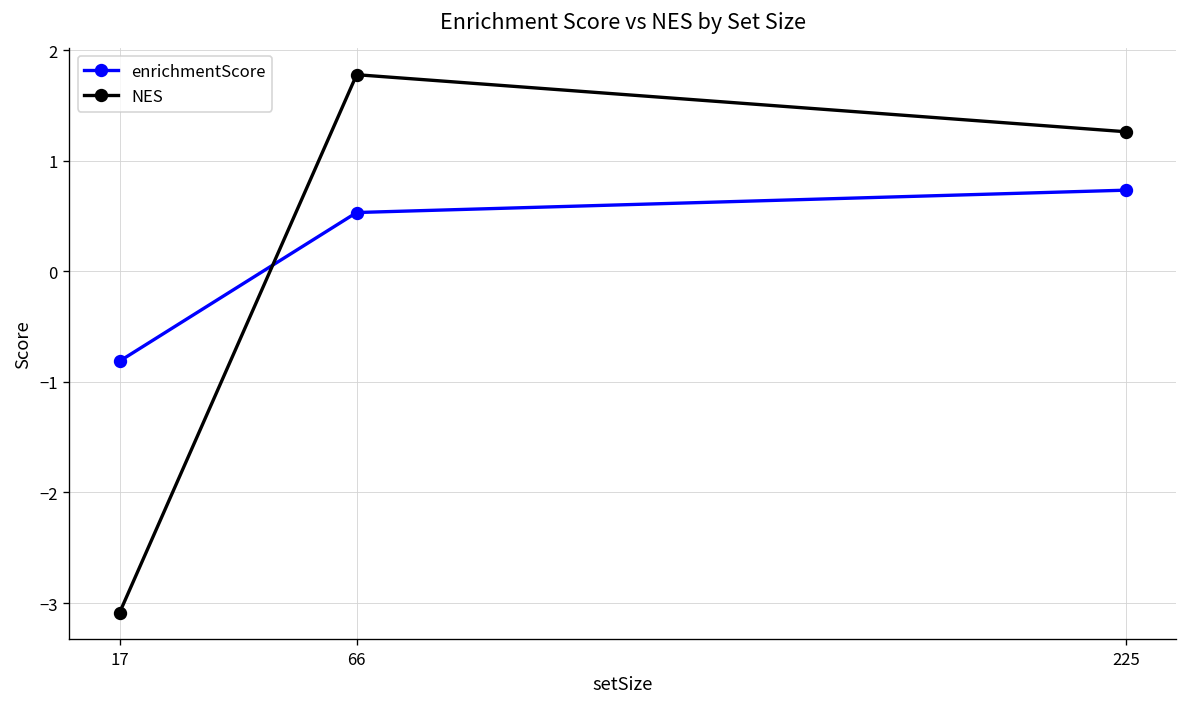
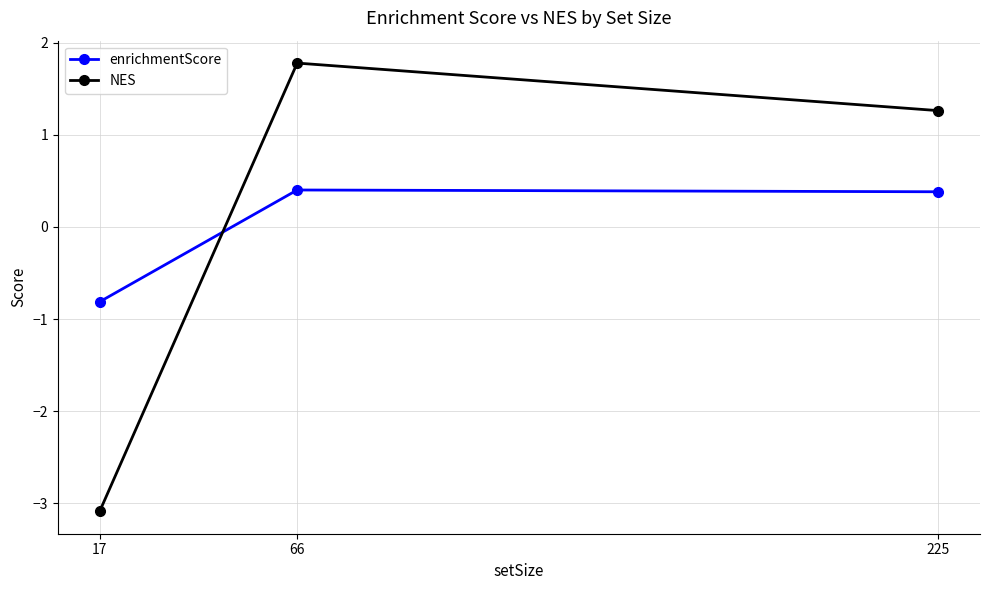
enrichmentScore, 66: 0.5 -> 0.4
enrichmentScore, 225: 0.7 -> 0.4
